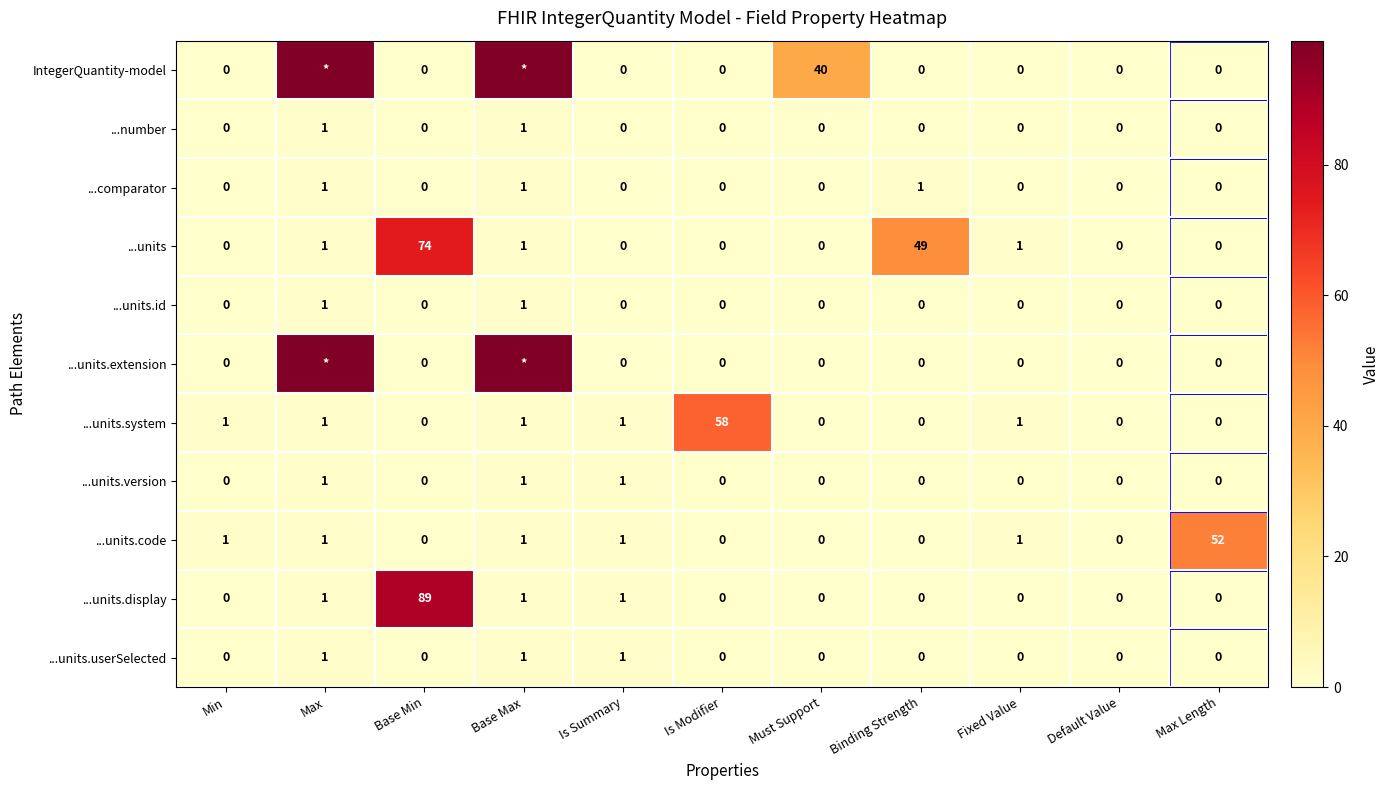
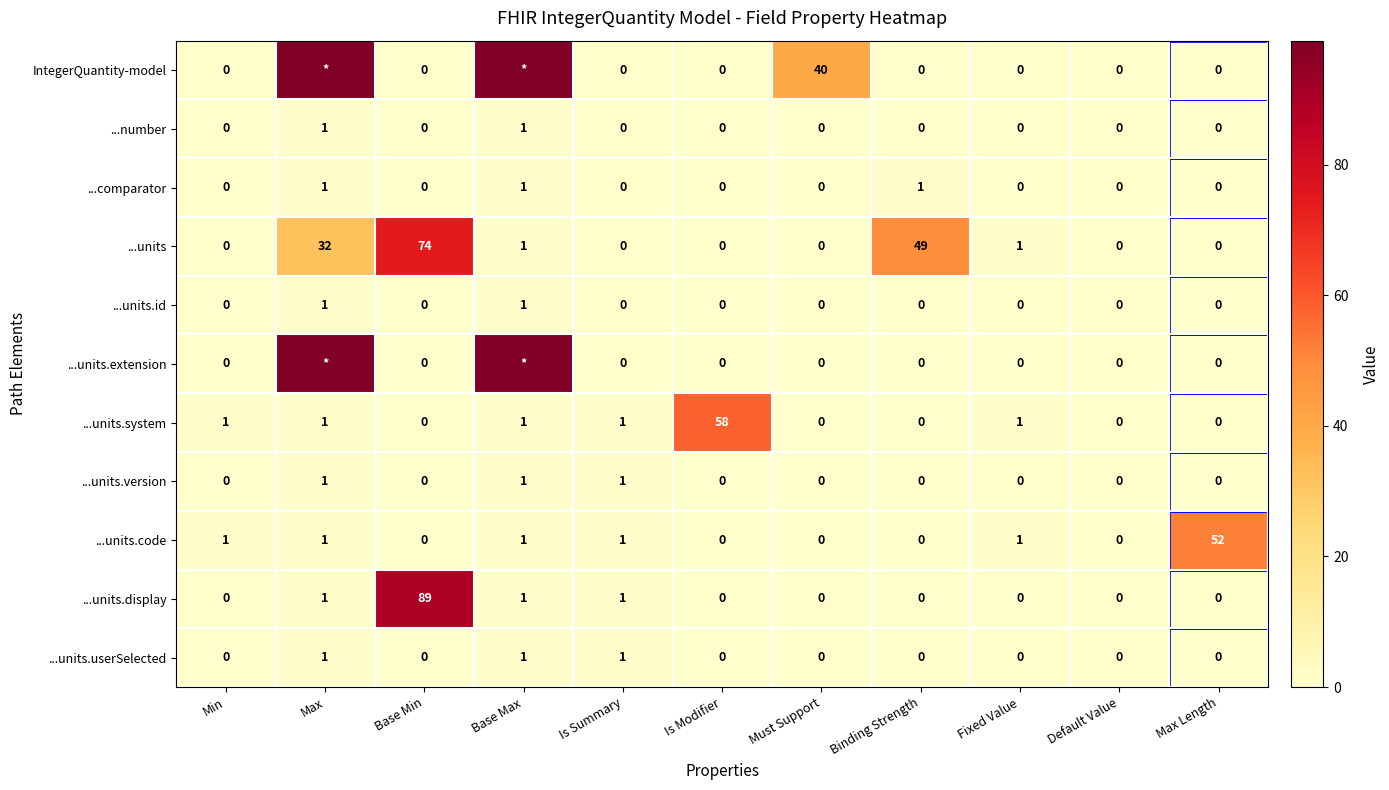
...units, Max: 1 -> 32
